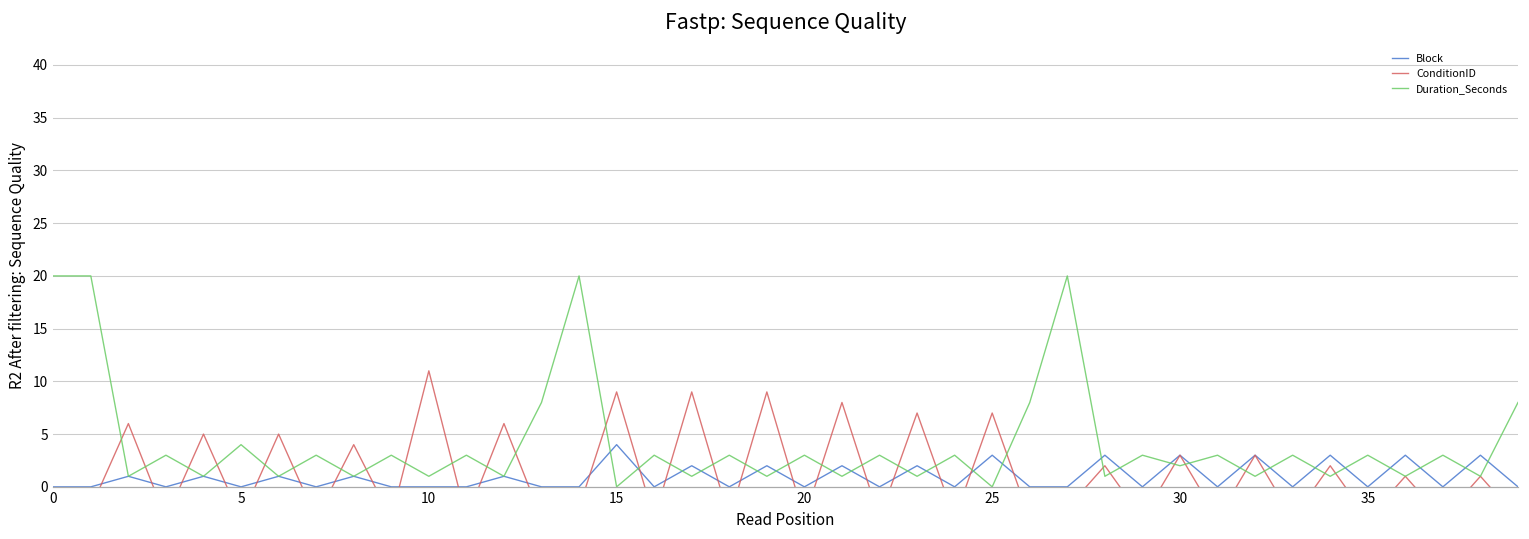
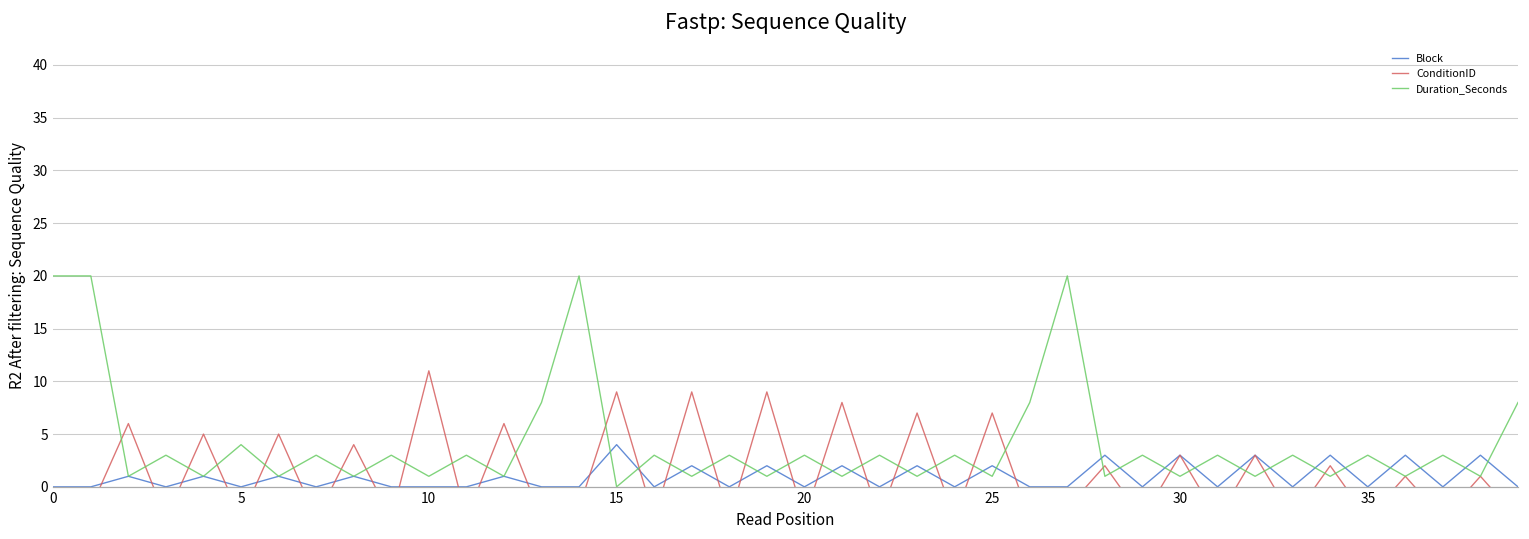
Block, 25: 3 -> 2
Duration_Seconds, 25: 0 -> 1
Duration_Seconds, 30: 2 -> 1
